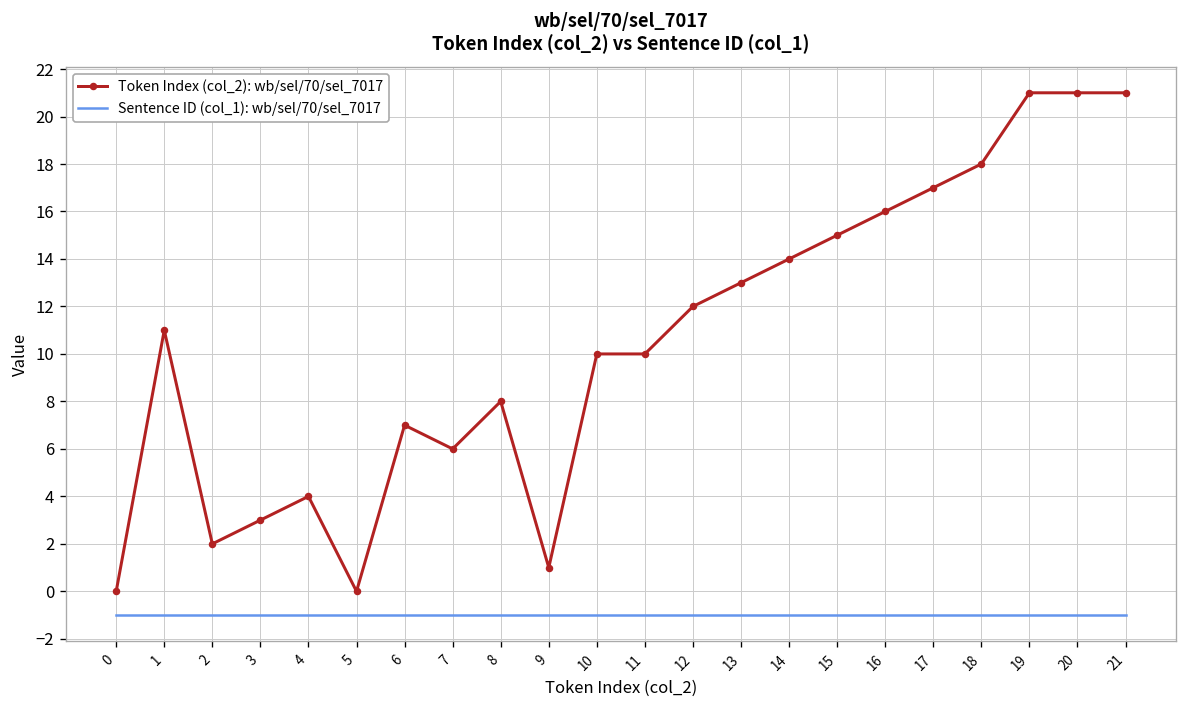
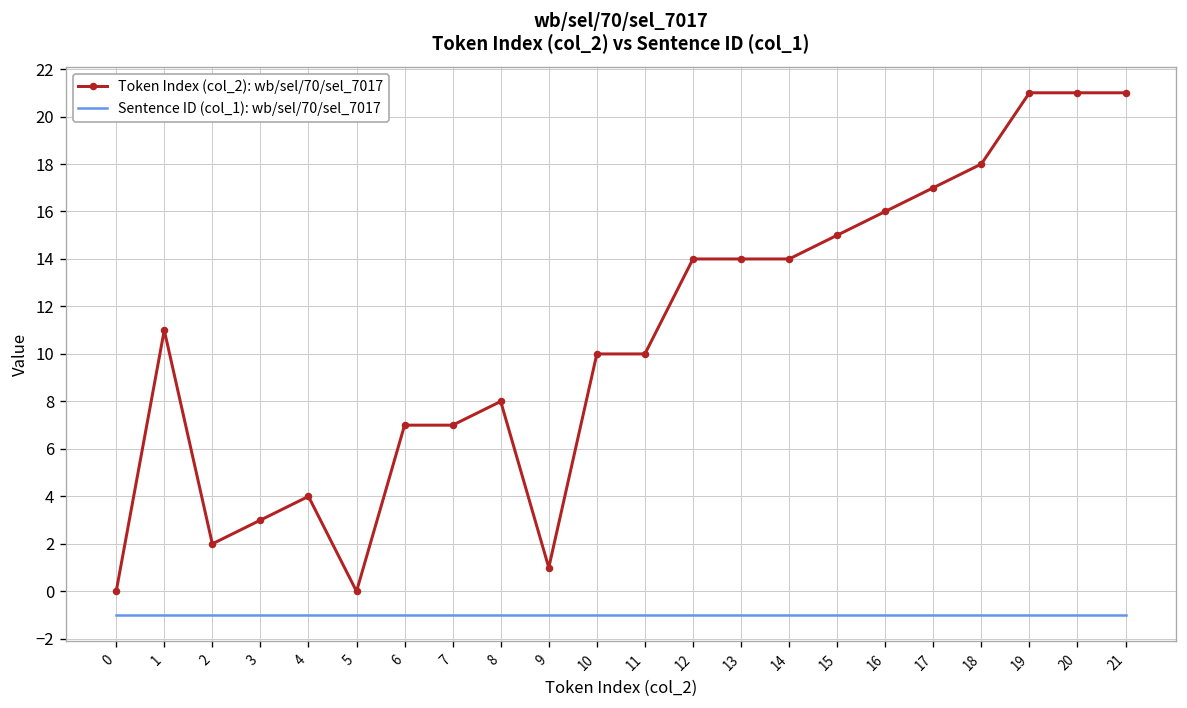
Token Index (col_2): wb/sel/70/sel_7017, 7: 6 -> 7
Token Index (col_2): wb/sel/70/sel_7017, 12: 12 -> 14
Token Index (col_2): wb/sel/70/sel_7017, 13: 13 -> 14
